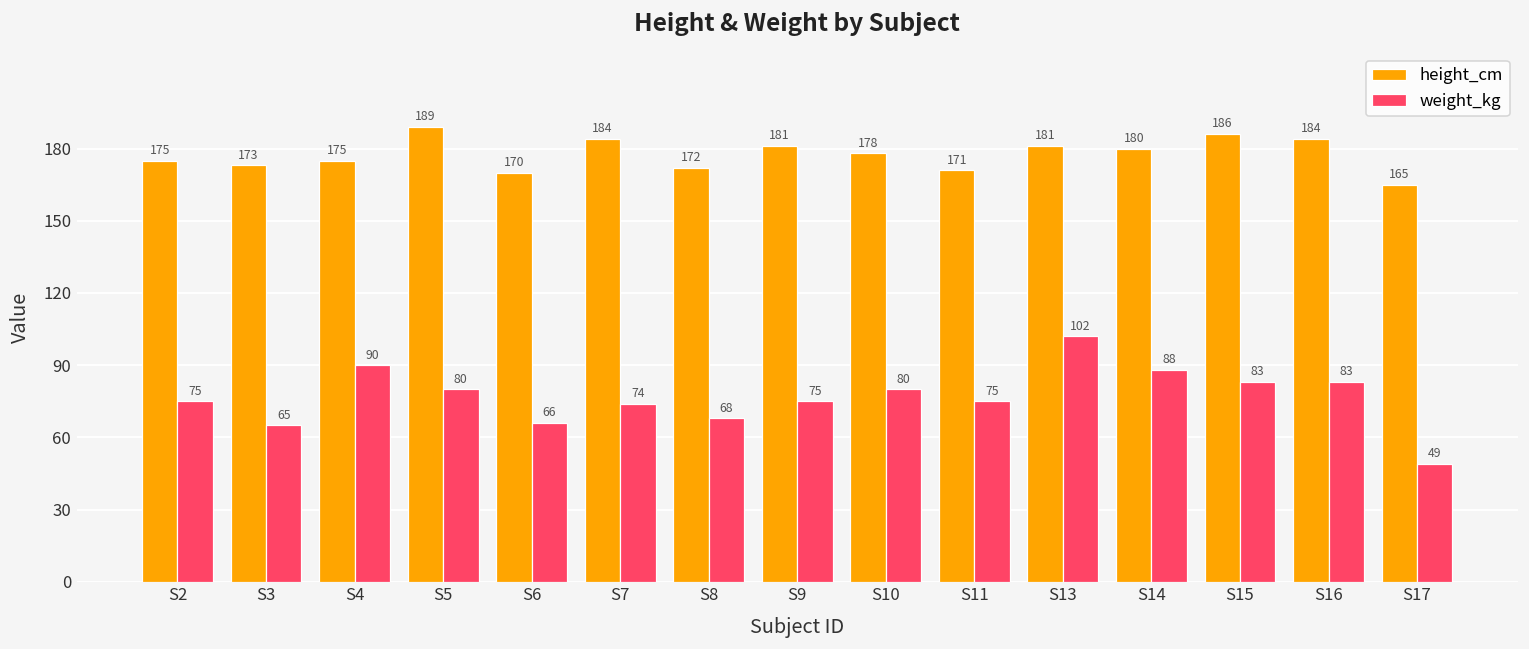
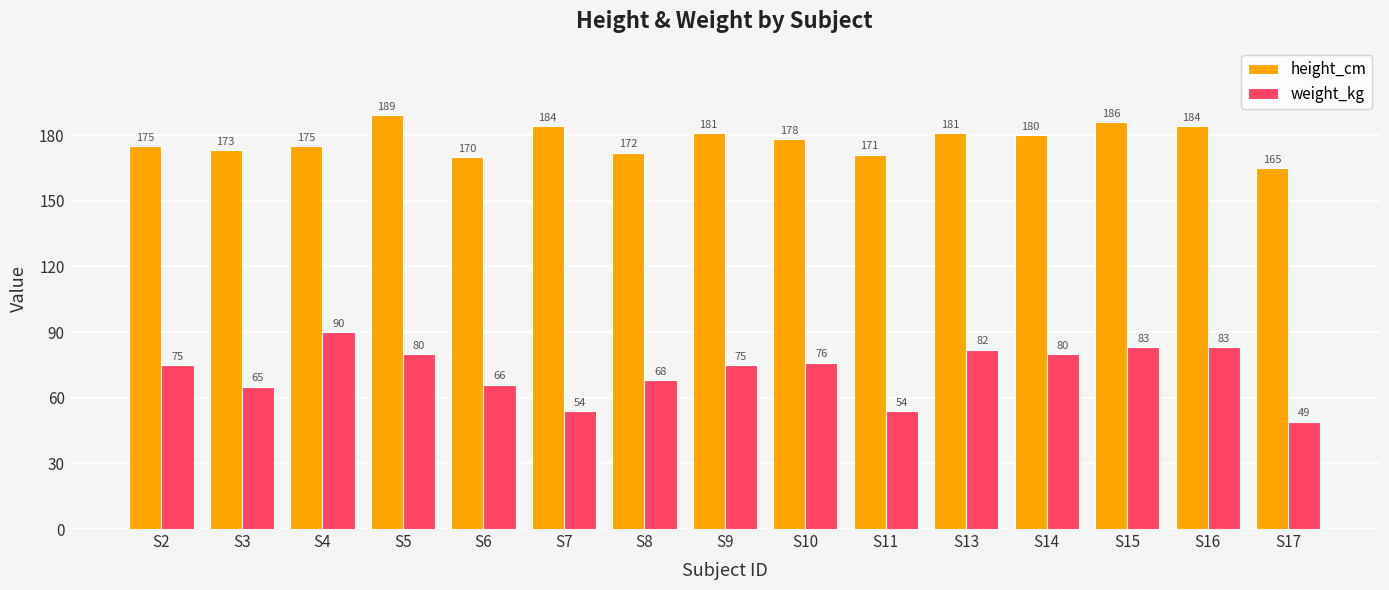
weight_kg, S7: 74 -> 54
weight_kg, S10: 80 -> 76
weight_kg, S11: 75 -> 54
weight_kg, S13: 102 -> 82
weight_kg, S14: 88 -> 80
